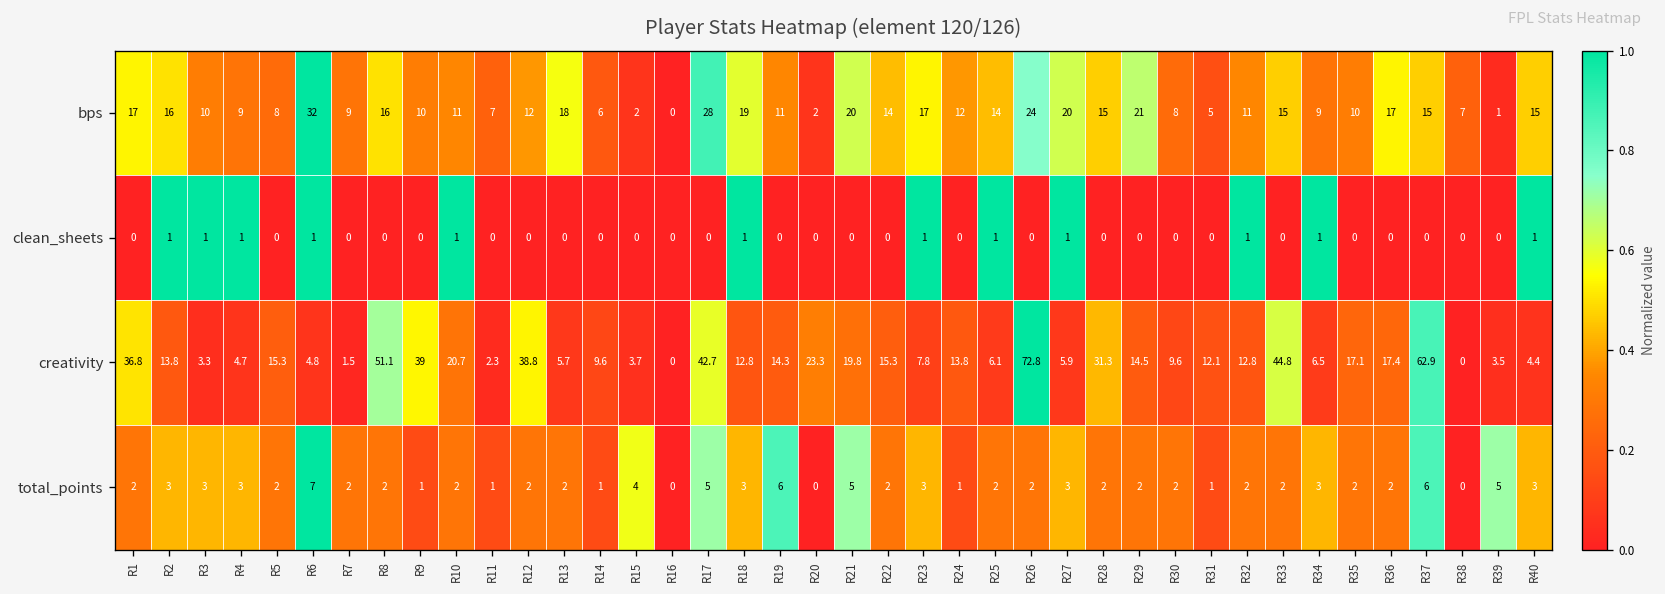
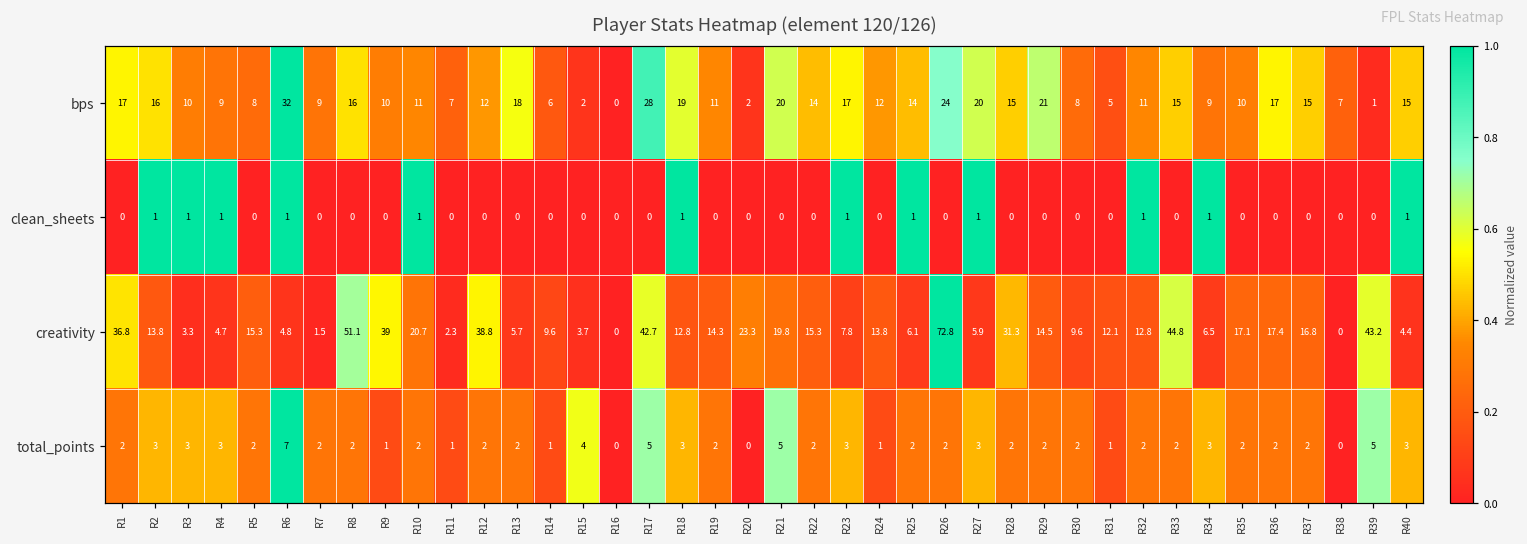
creativity, R37: 62.9 -> 16.8
creativity, R39: 3.5 -> 43.2
total_points, R19: 6 -> 2
total_points, R37: 6 -> 2
